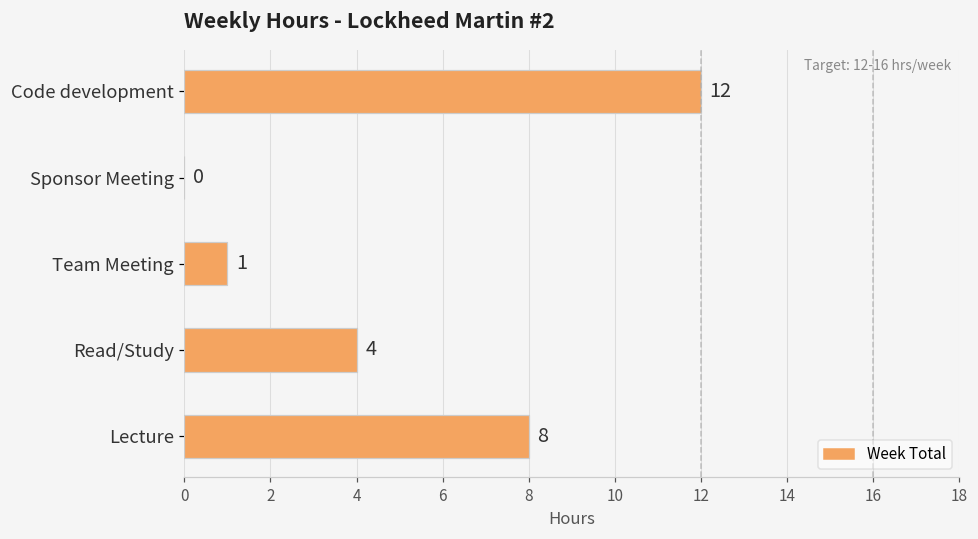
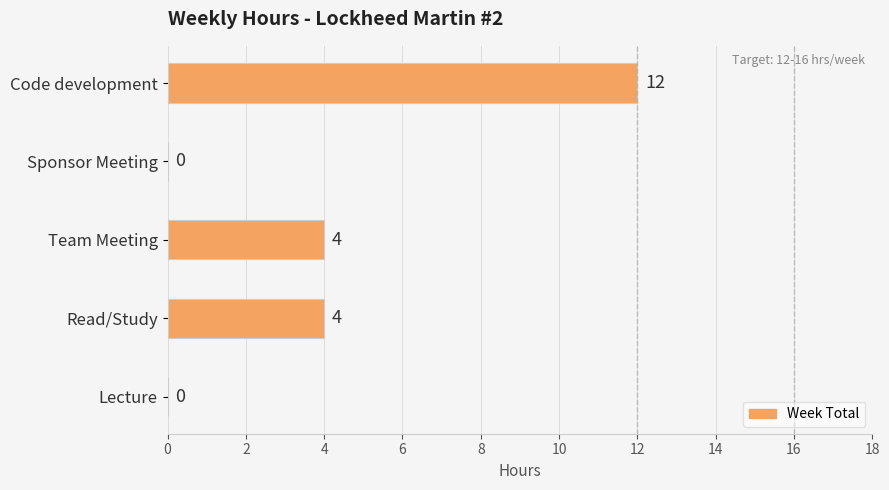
Team Meeting: 1 -> 4
Lecture: 8 -> 0
